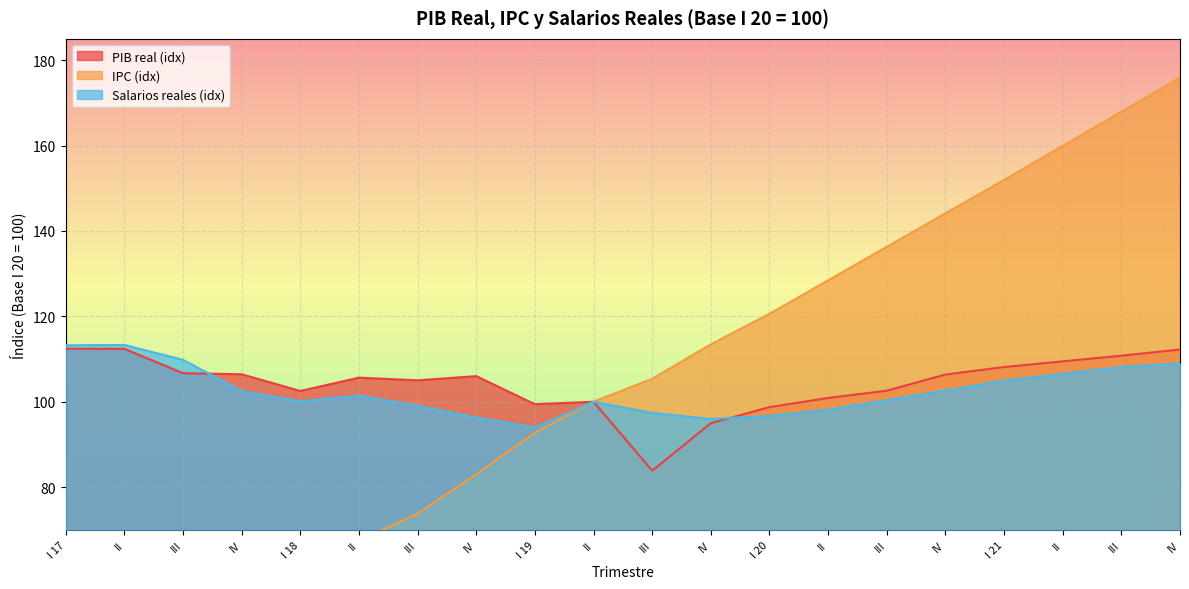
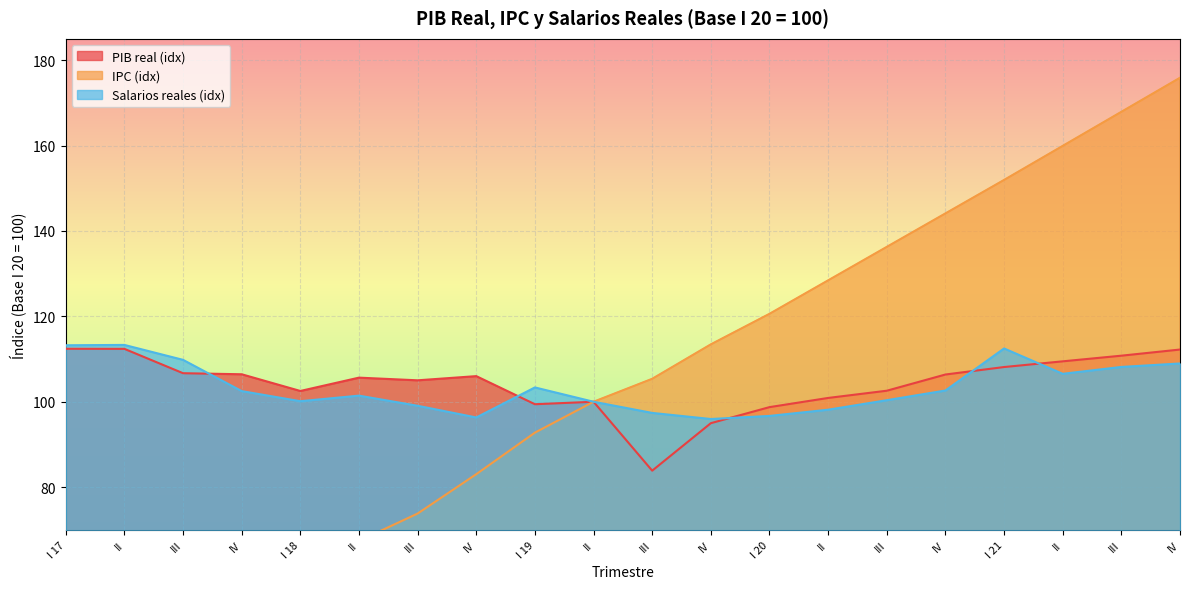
Salarios reales (idx), I 19: 94 -> 103
Salarios reales (idx), I 21: 105 -> 112
